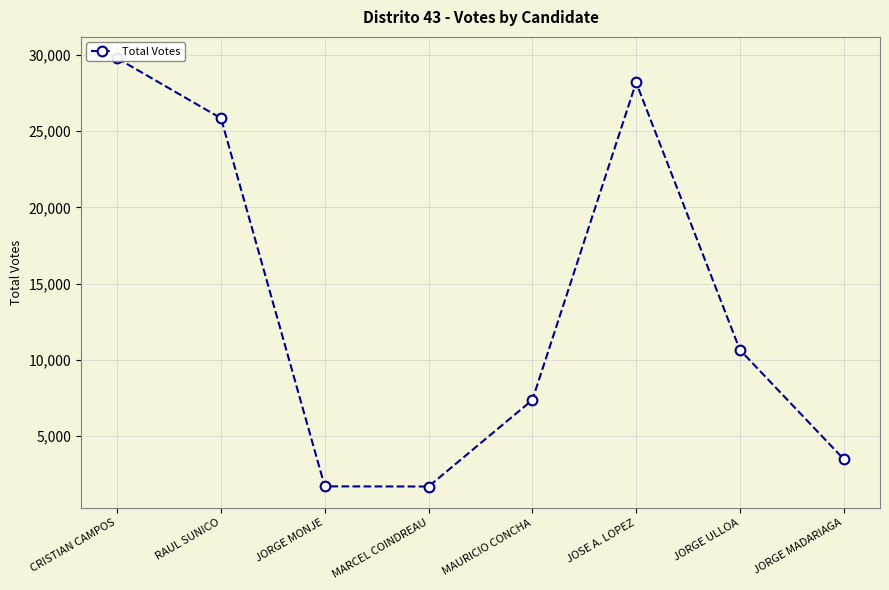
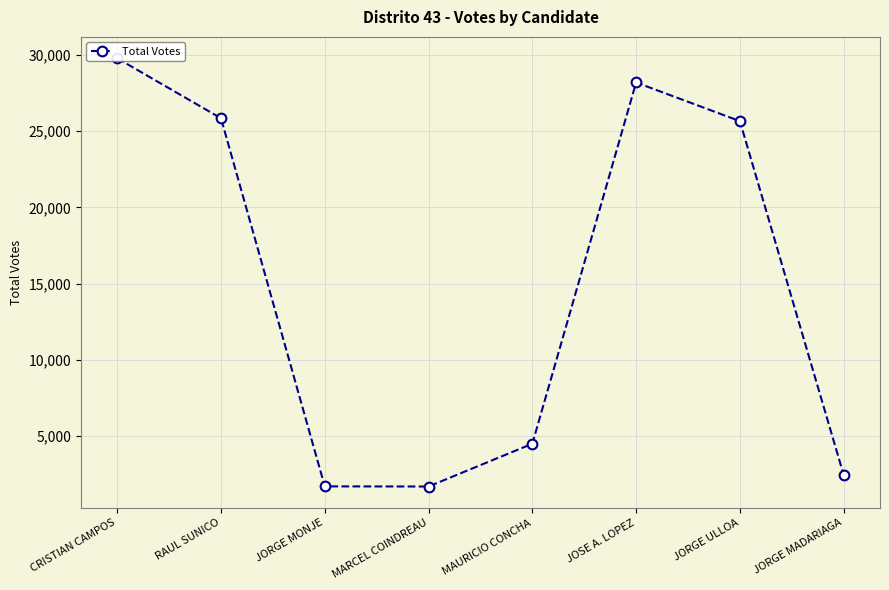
MAURICIO CONCHA: 7,400 -> 4,500
JORGE ULLOA: 10,700 -> 25,700
JORGE MADARIAGA: 3,500 -> 2,500
